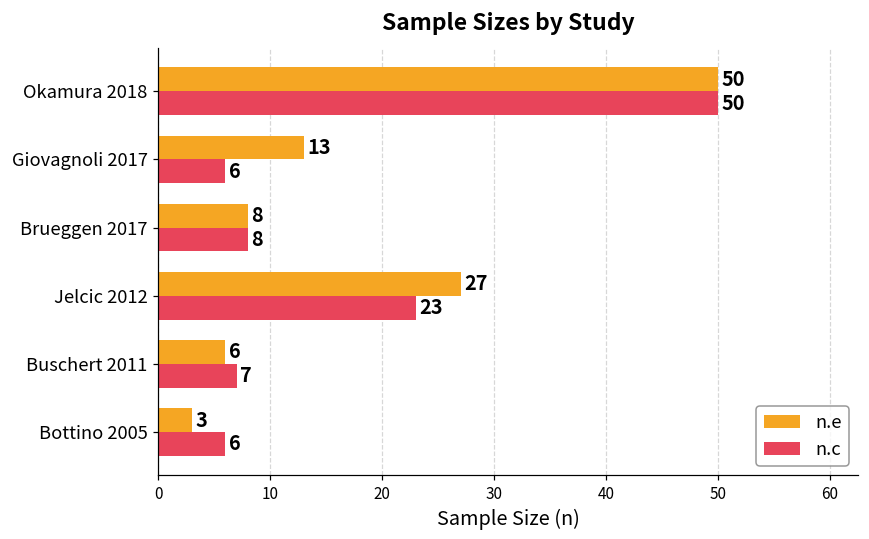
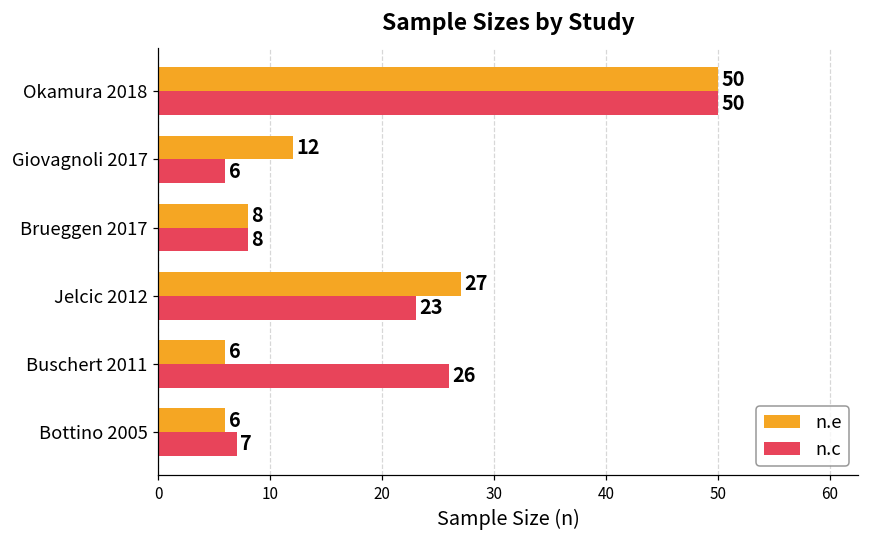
n.e, Giovagnoli 2017: 13 -> 12
n.c, Buschert 2011: 7 -> 26
n.e, Bottino 2005: 3 -> 6
n.c, Bottino 2005: 6 -> 7
